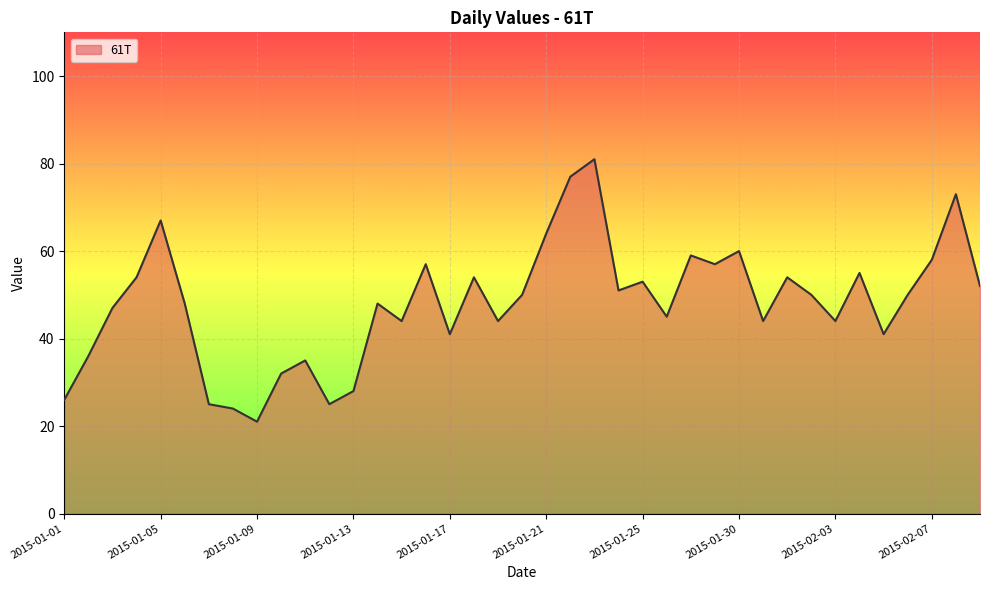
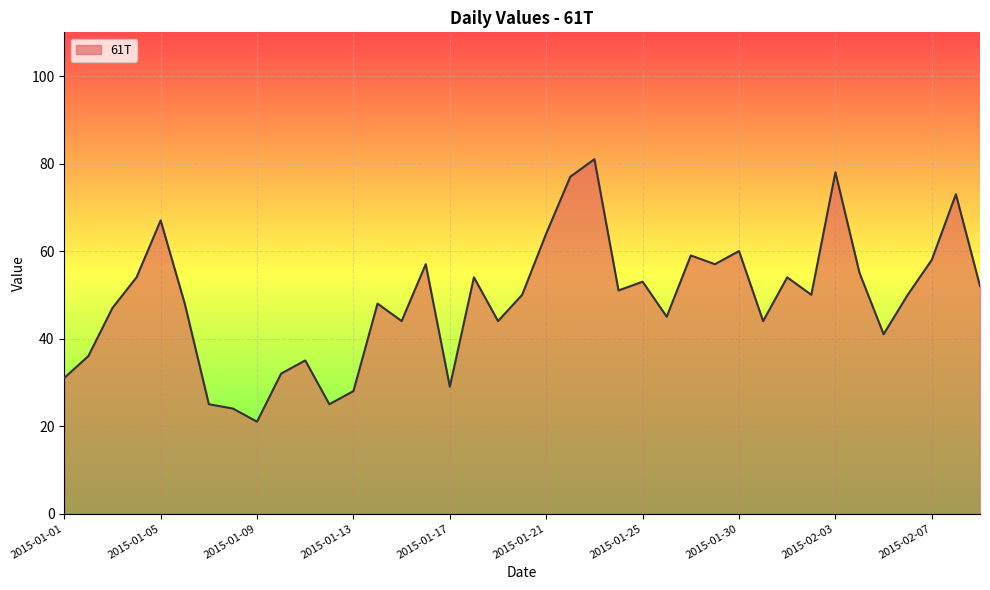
2015-01-01: 26 -> 31
2015-01-17: 41 -> 29
2015-02-03: 44 -> 78
